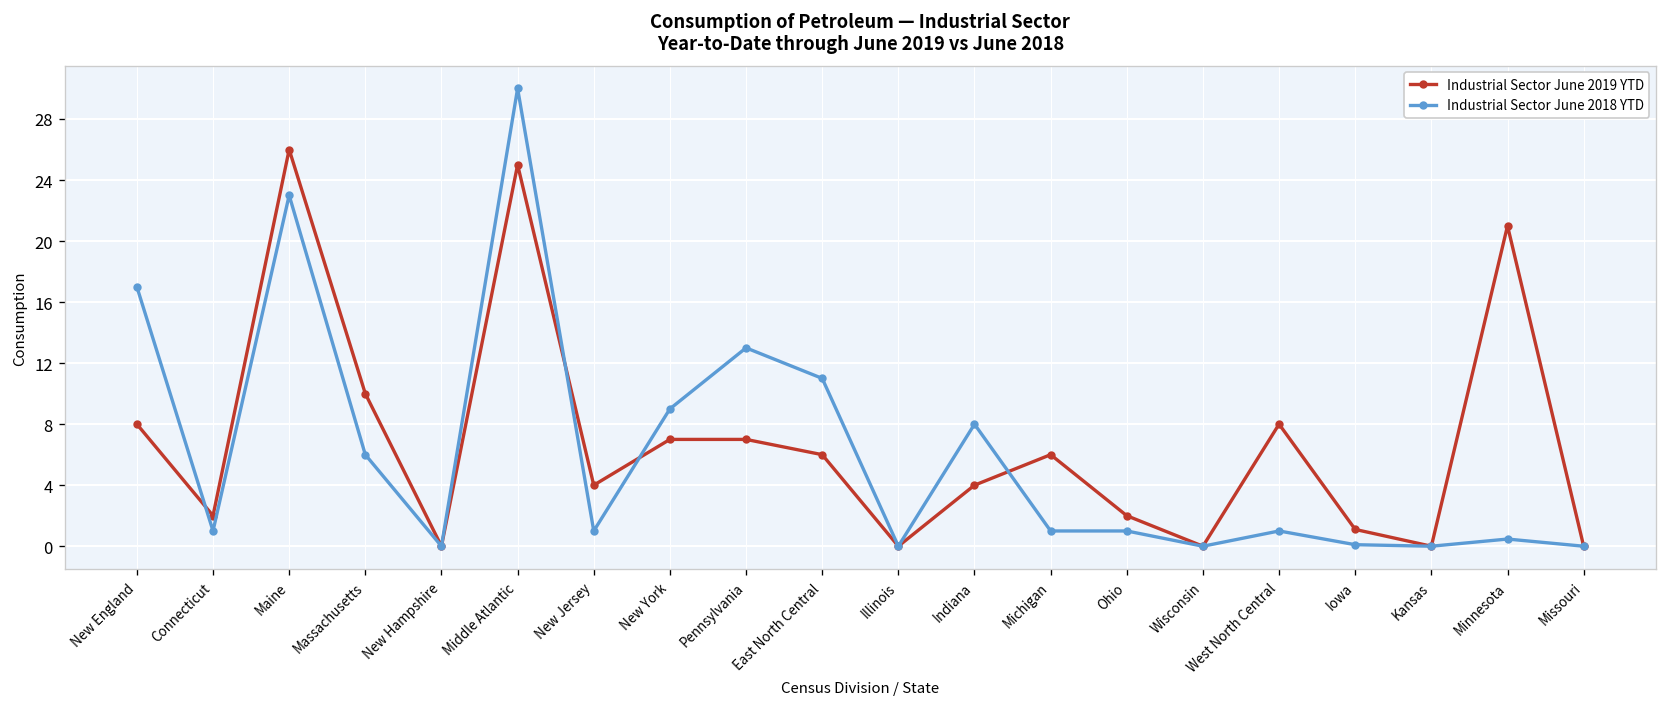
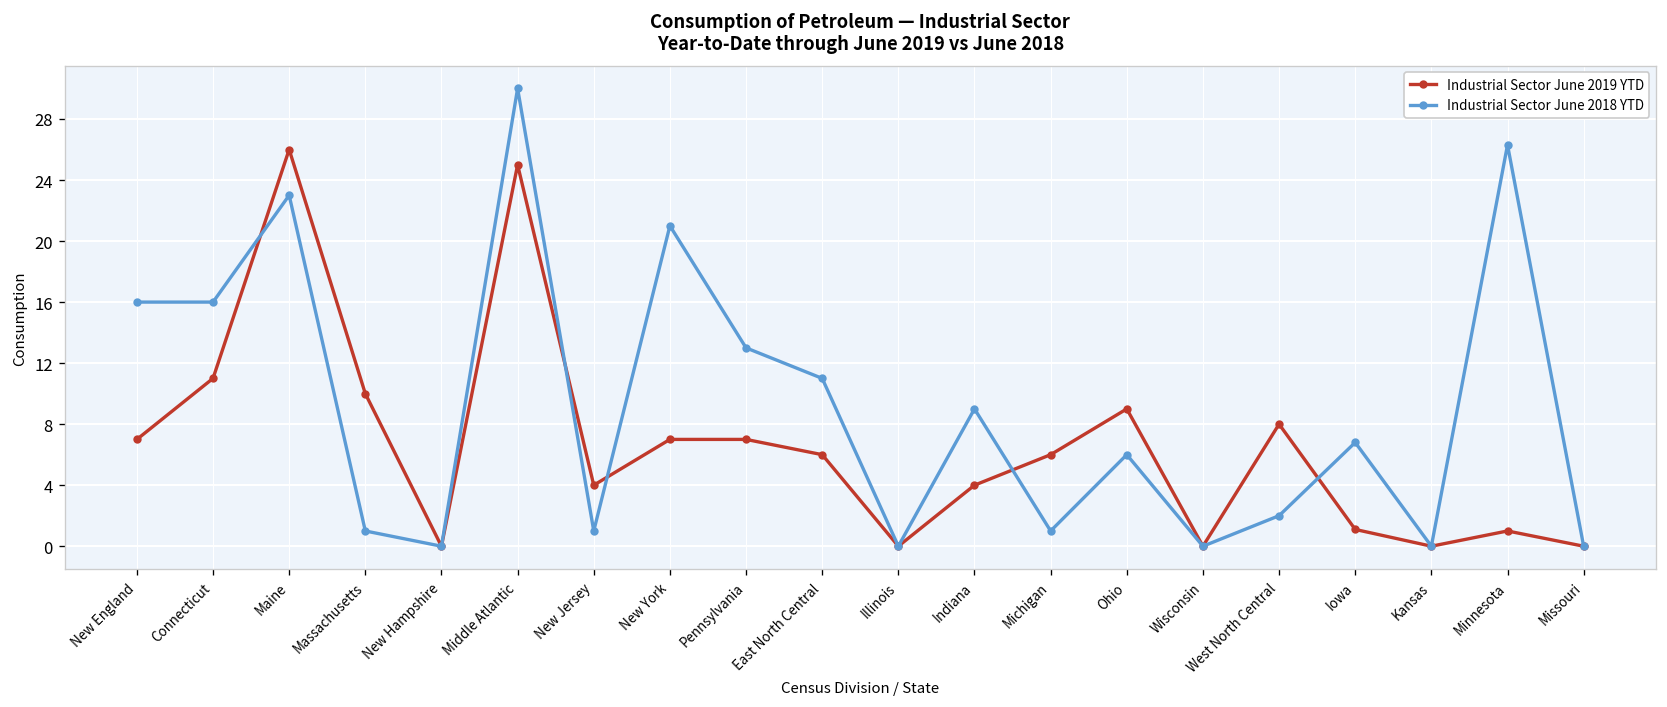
Industrial Sector June 2019 YTD, New England: 8 -> 7
Industrial Sector June 2018 YTD, New England: 17 -> 16
Industrial Sector June 2019 YTD, Connecticut: 2 -> 11
Industrial Sector June 2018 YTD, Connecticut: 1 -> 16
Industrial Sector June 2018 YTD, Massachusetts: 6 -> 1
Industrial Sector June 2018 YTD, New York: 9 -> 21
Industrial Sector June 2018 YTD, Indiana: 8 -> 9
Industrial Sector June 2019 YTD, Ohio: 2 -> 9
Industrial Sector June 2018 YTD, Ohio: 1 -> 6
Industrial Sector June 2018 YTD, West North Central: 1 -> 2
Industrial Sector June 2018 YTD, Iowa: 0.1 -> 6.8
Industrial Sector June 2019 YTD, Minnesota: 21 -> 1
Industrial Sector June 2018 YTD, Minnesota: 0.5 -> 26.3
